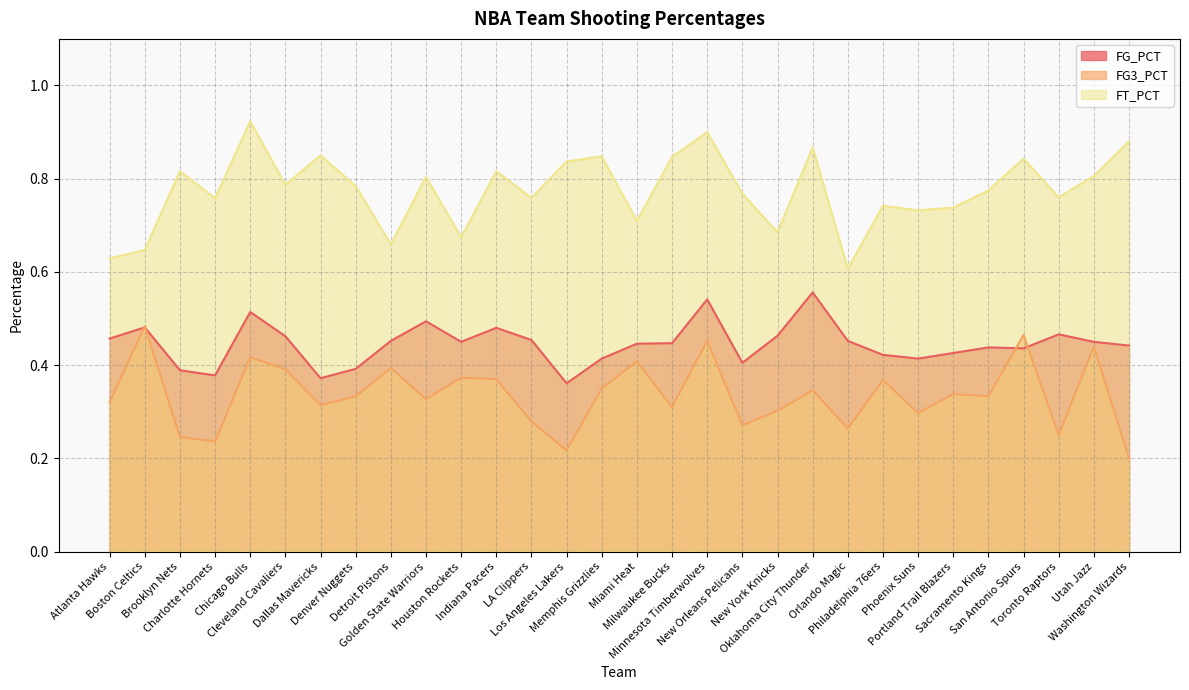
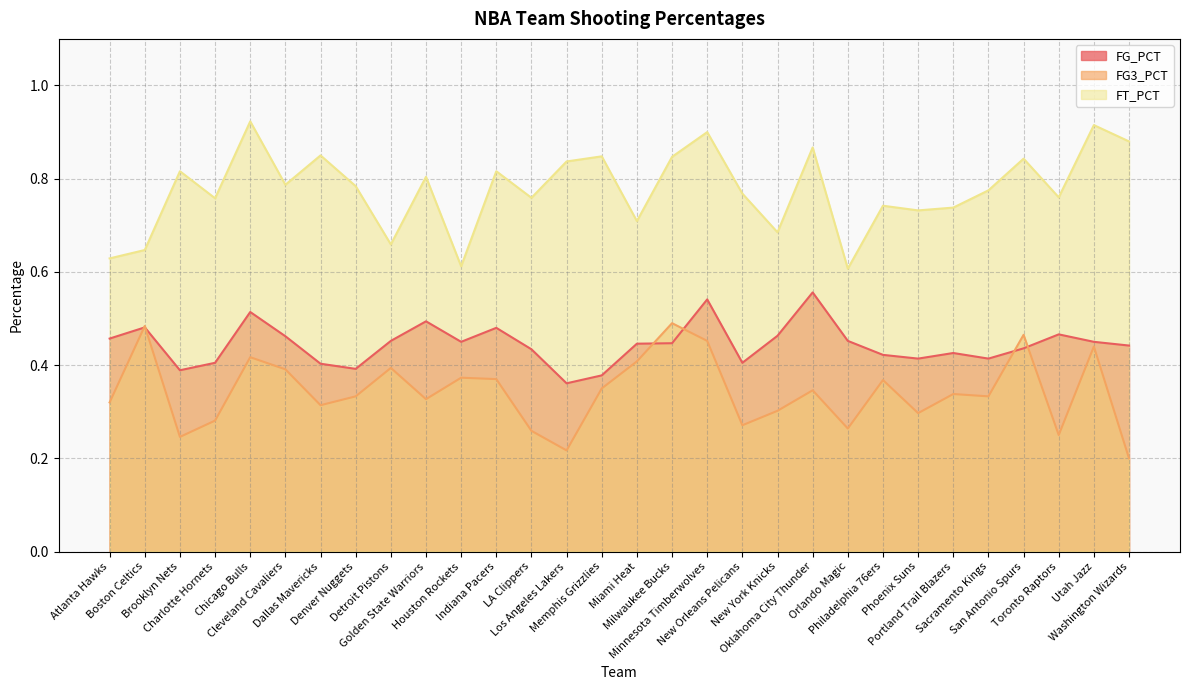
FG_PCT, Charlotte Hornets: 0.38 -> 0.41
FG3_PCT, Charlotte Hornets: 0.24 -> 0.28
FG_PCT, Dallas Mavericks: 0.37 -> 0.40
FT_PCT, Houston Rockets: 0.67 -> 0.61
FG_PCT, LA Clippers: 0.45 -> 0.43
FG3_PCT, LA Clippers: 0.28 -> 0.26
FG_PCT, Memphis Grizzlies: 0.41 -> 0.38
FG3_PCT, Milwaukee Bucks: 0.31 -> 0.49
FG_PCT, Sacramento Kings: 0.44 -> 0.41
FT_PCT, Utah Jazz: 0.81 -> 0.92
